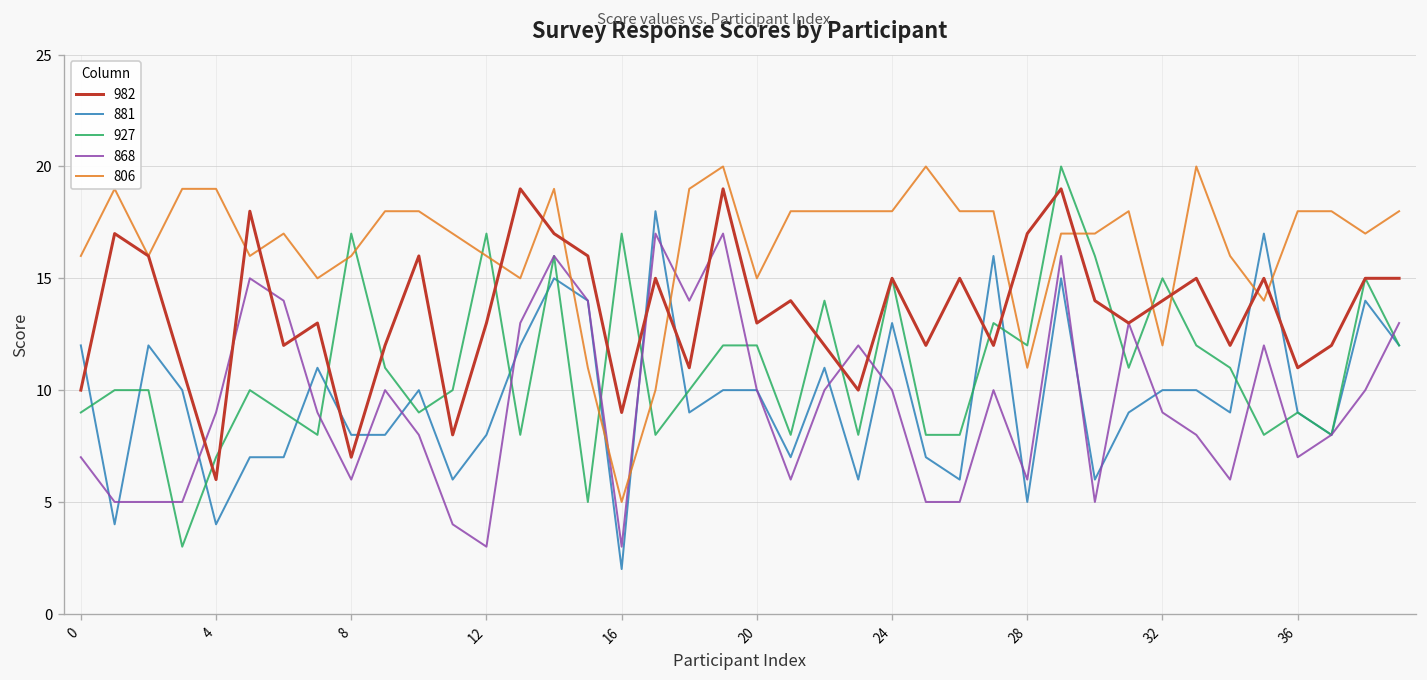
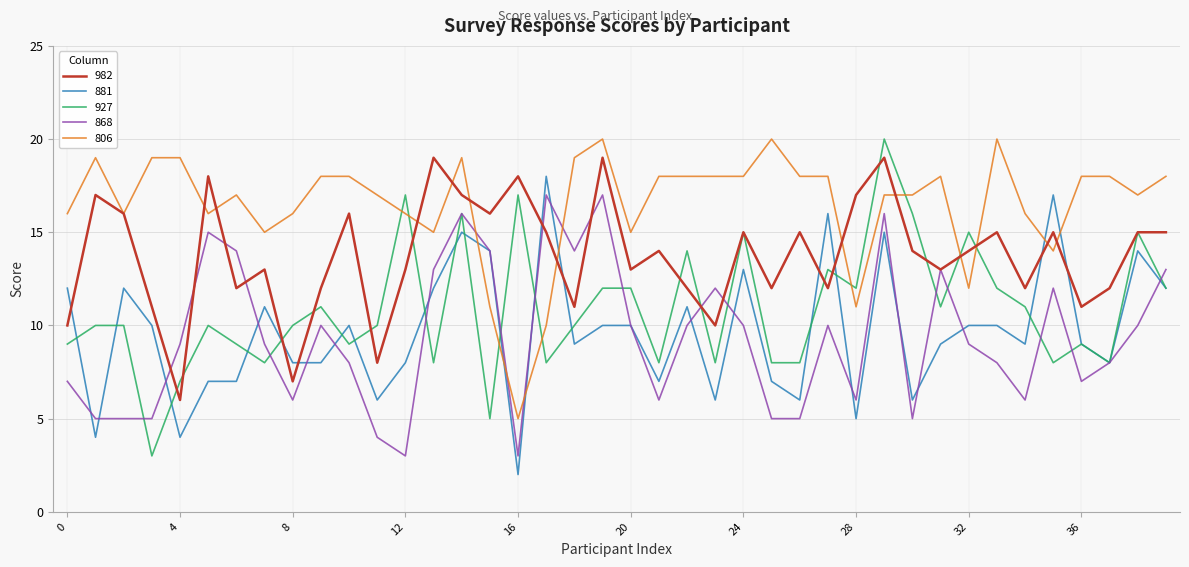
927, 8: 17 -> 10
982, 16: 9 -> 18
